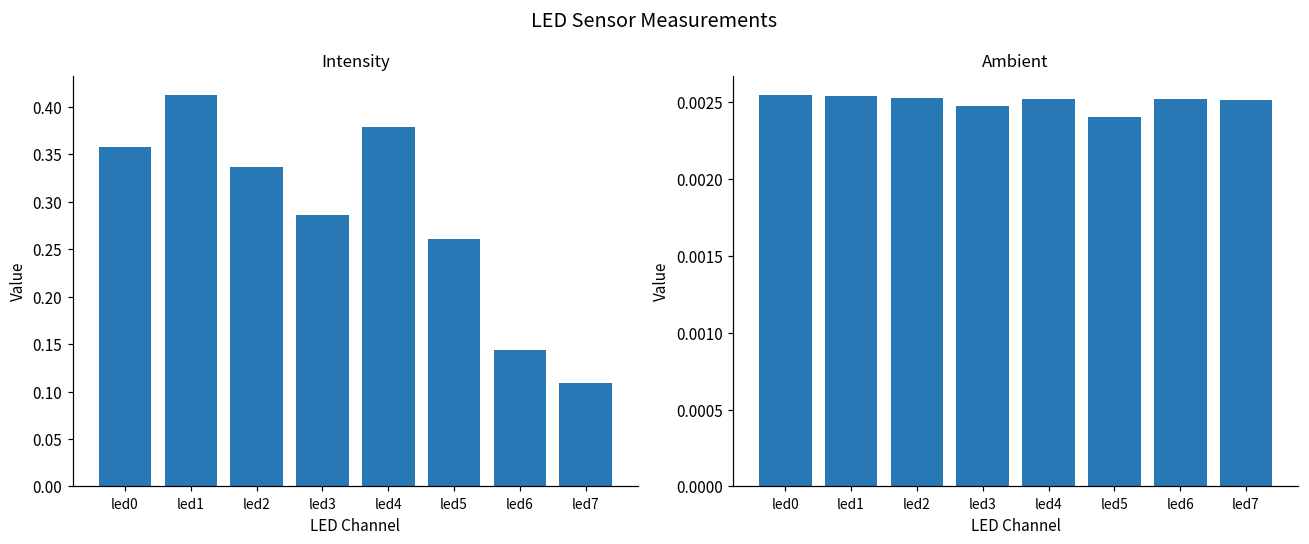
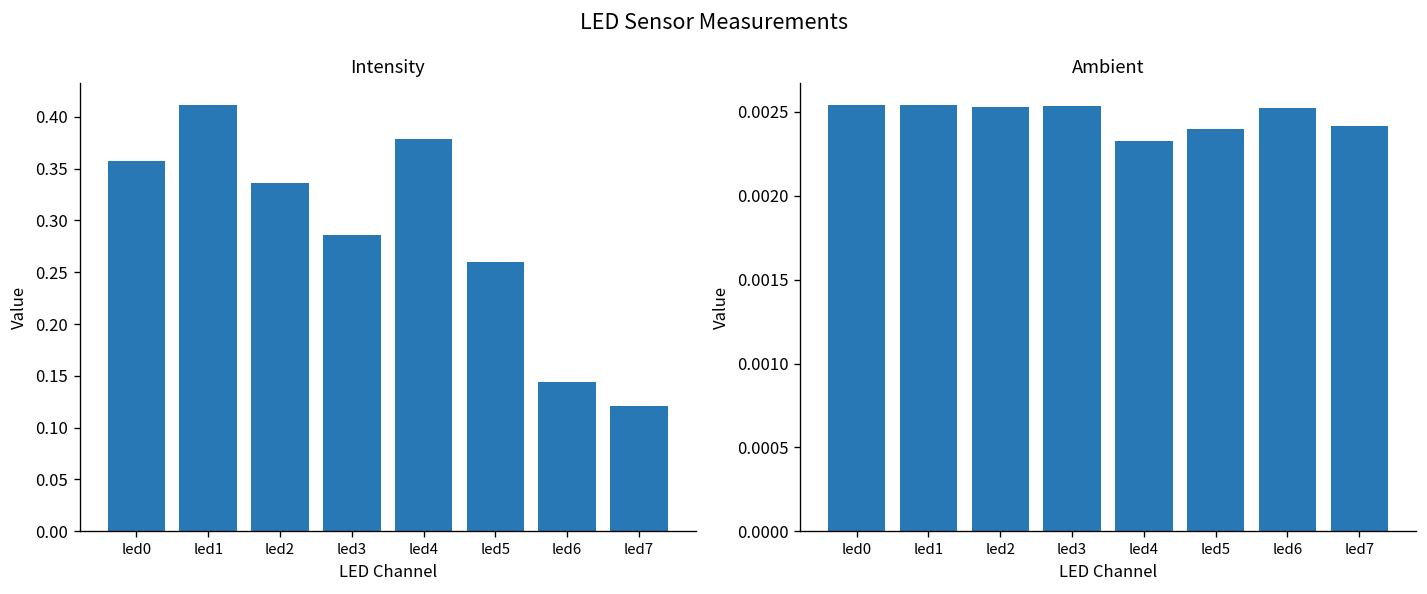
Intensity, led7: 0.11 -> 0.12
Ambient, led3: 0.00248 -> 0.00254
Ambient, led4: 0.00252 -> 0.00233
Ambient, led7: 0.00252 -> 0.00242
